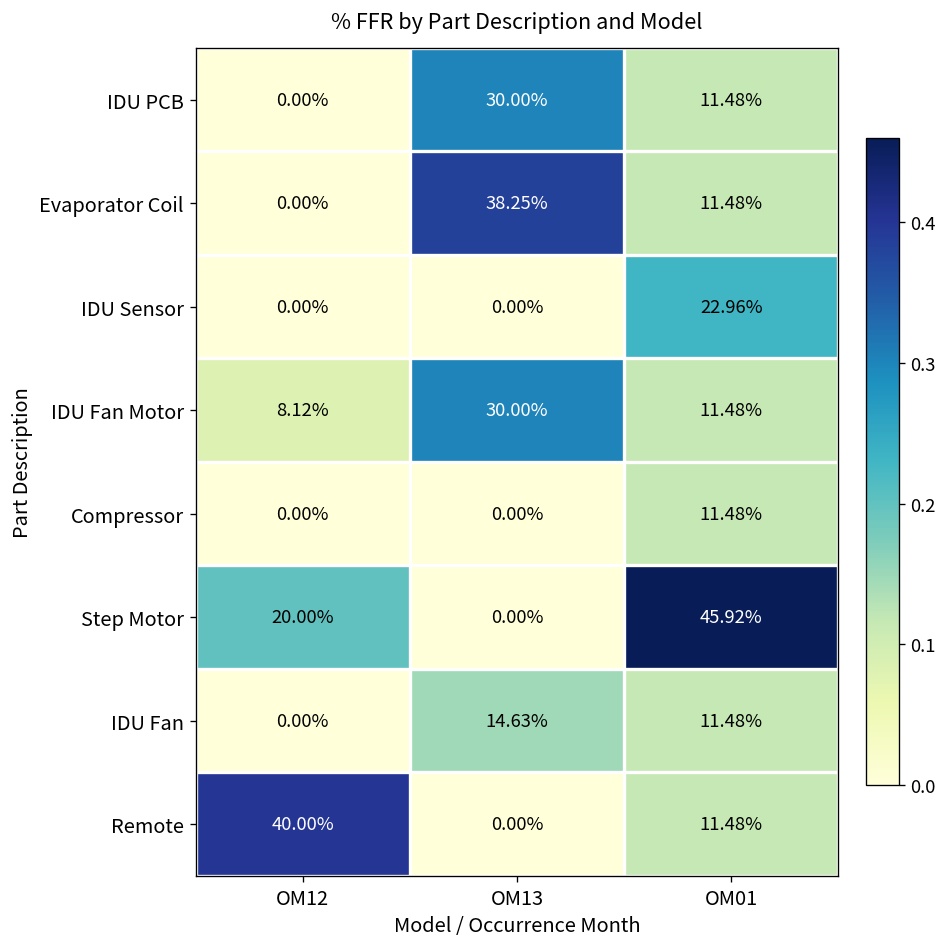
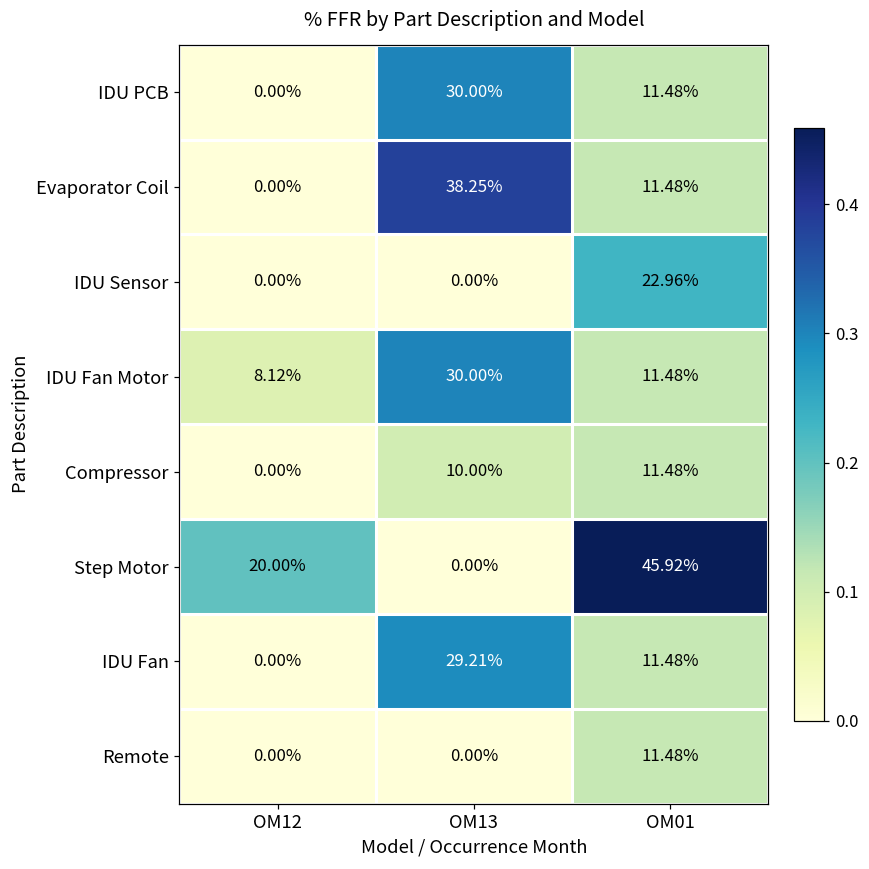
Compressor, OM13: 0.00% -> 10.00%
IDU Fan, OM13: 14.63% -> 29.21%
Remote, OM12: 40.00% -> 0.00%
